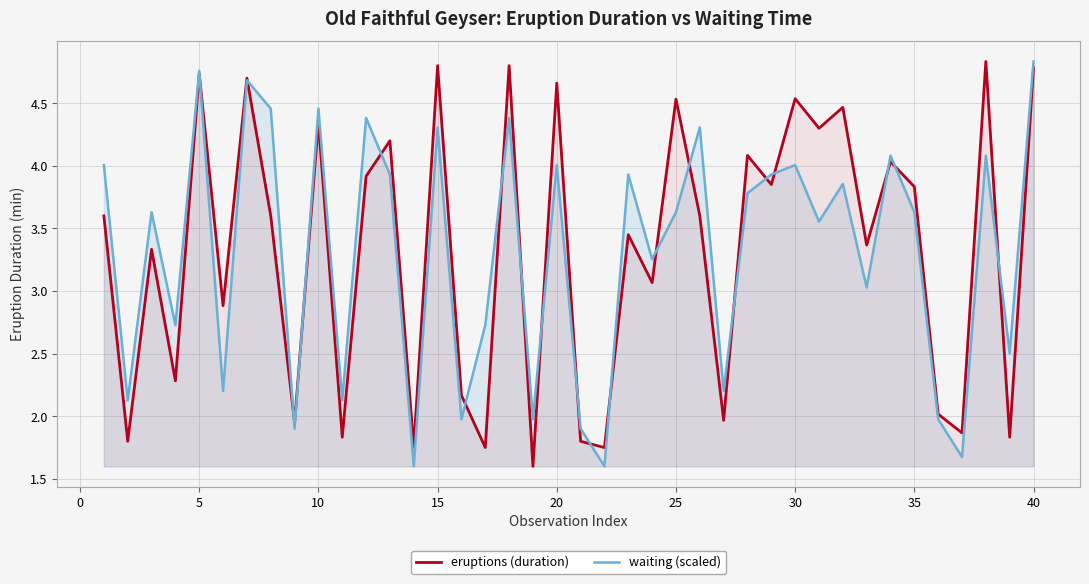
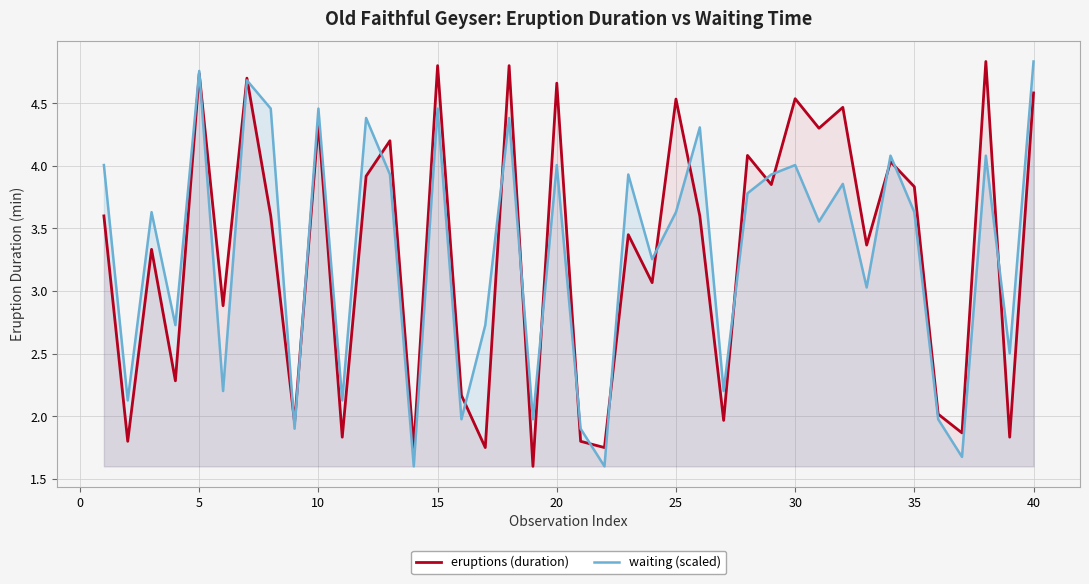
waiting (scaled), 15: 4.31 -> 4.46
eruptions (duration), 40: 4.78 -> 4.58
